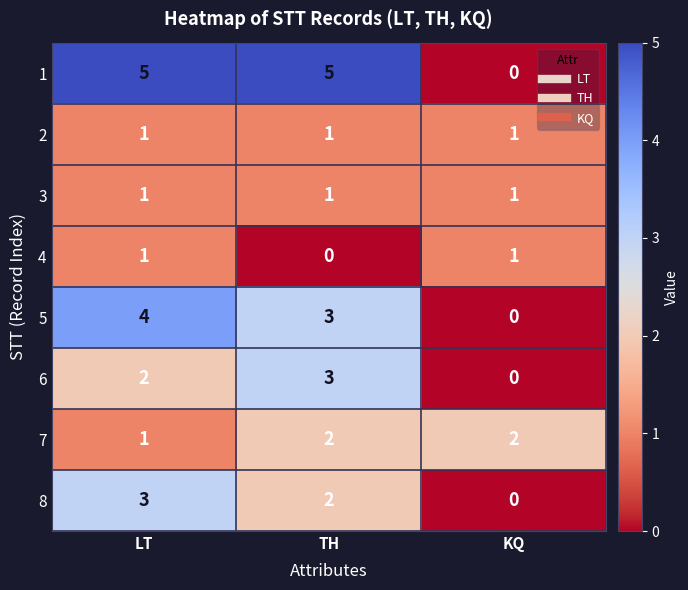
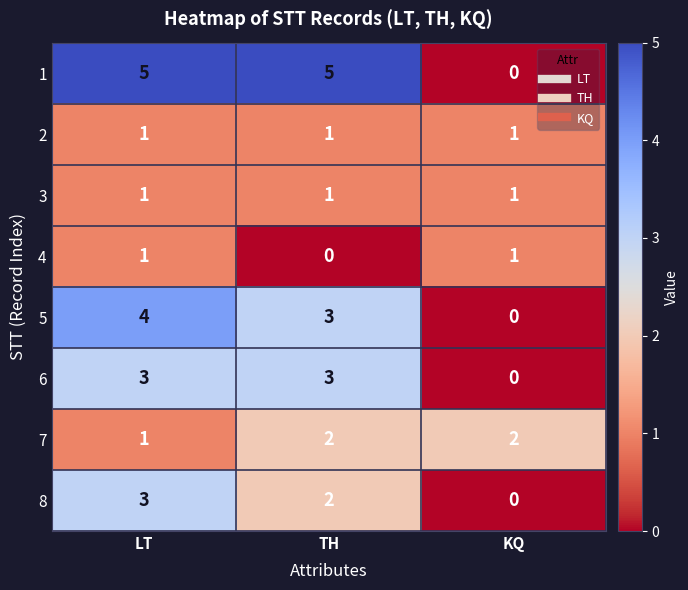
6, LT: 2 -> 3
